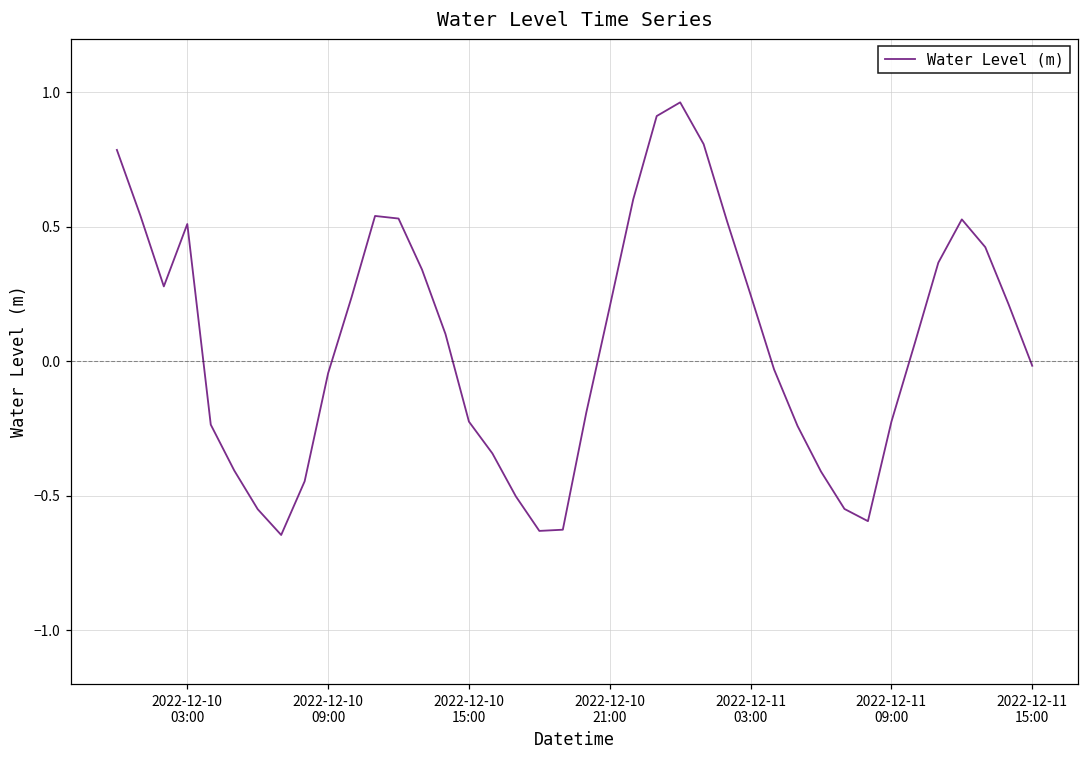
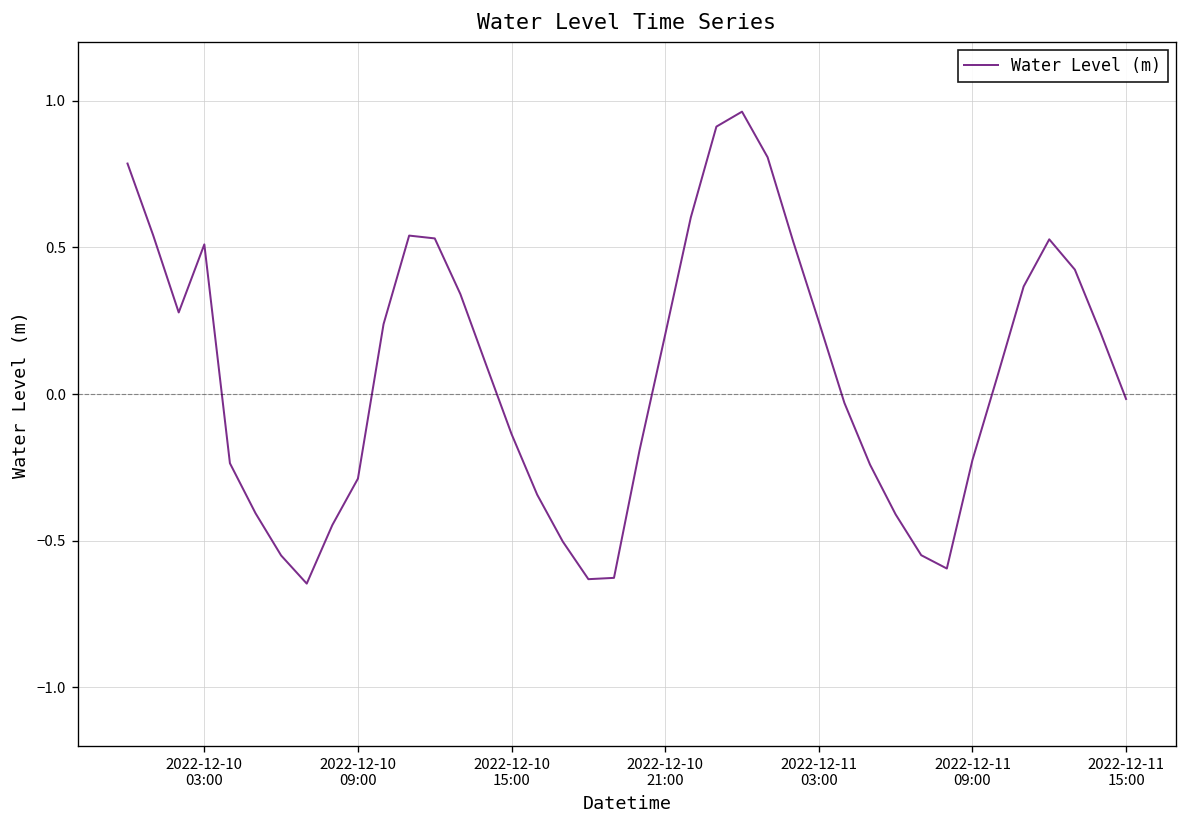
2022-12-10 09:00: -0.04 -> -0.29
2022-12-10 15:00: -0.22 -> -0.14
